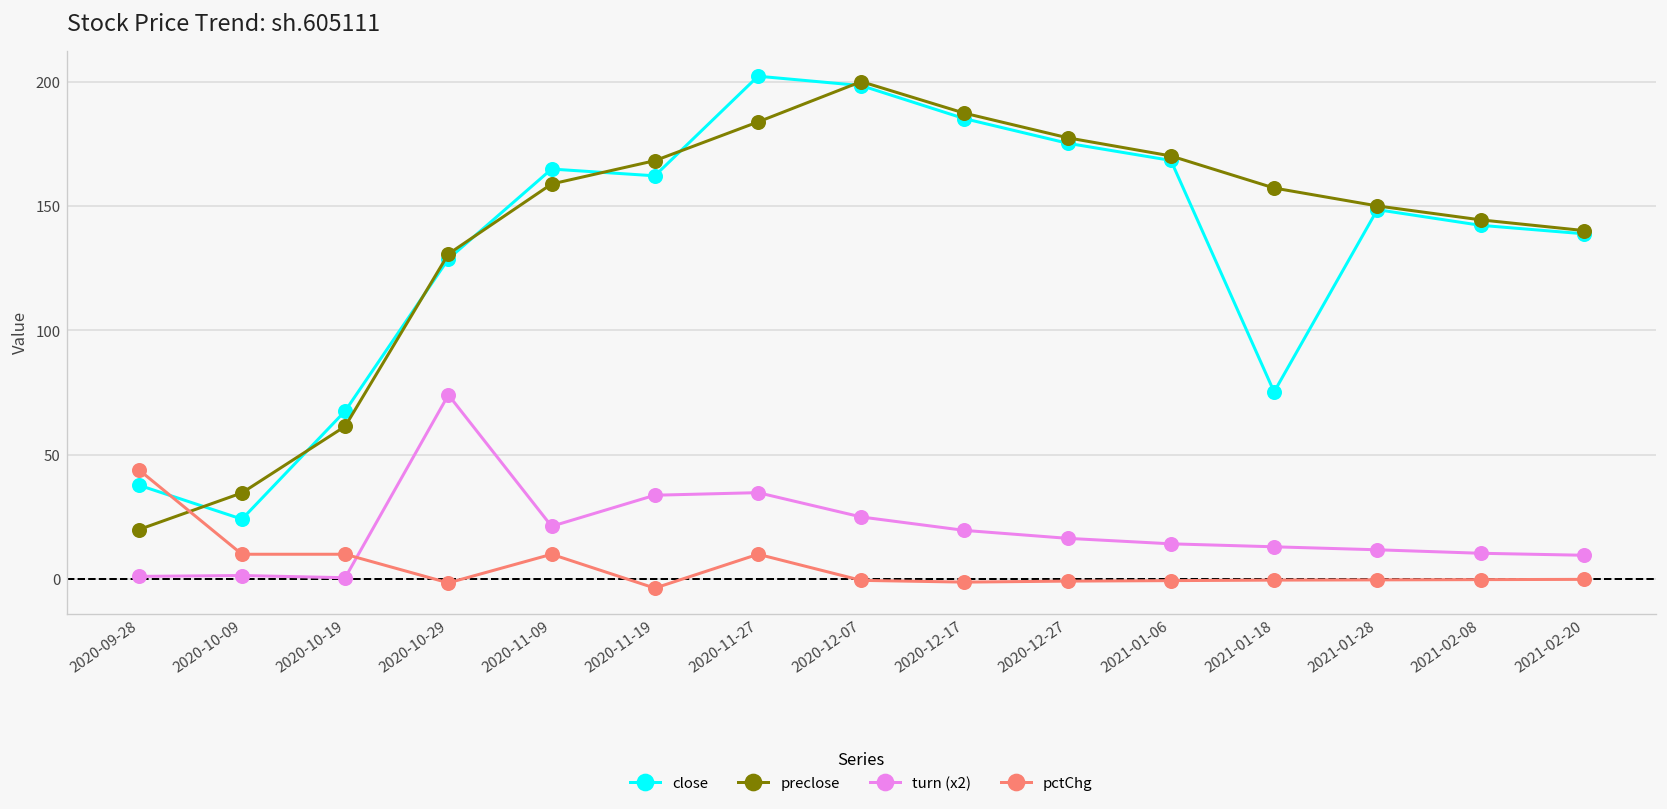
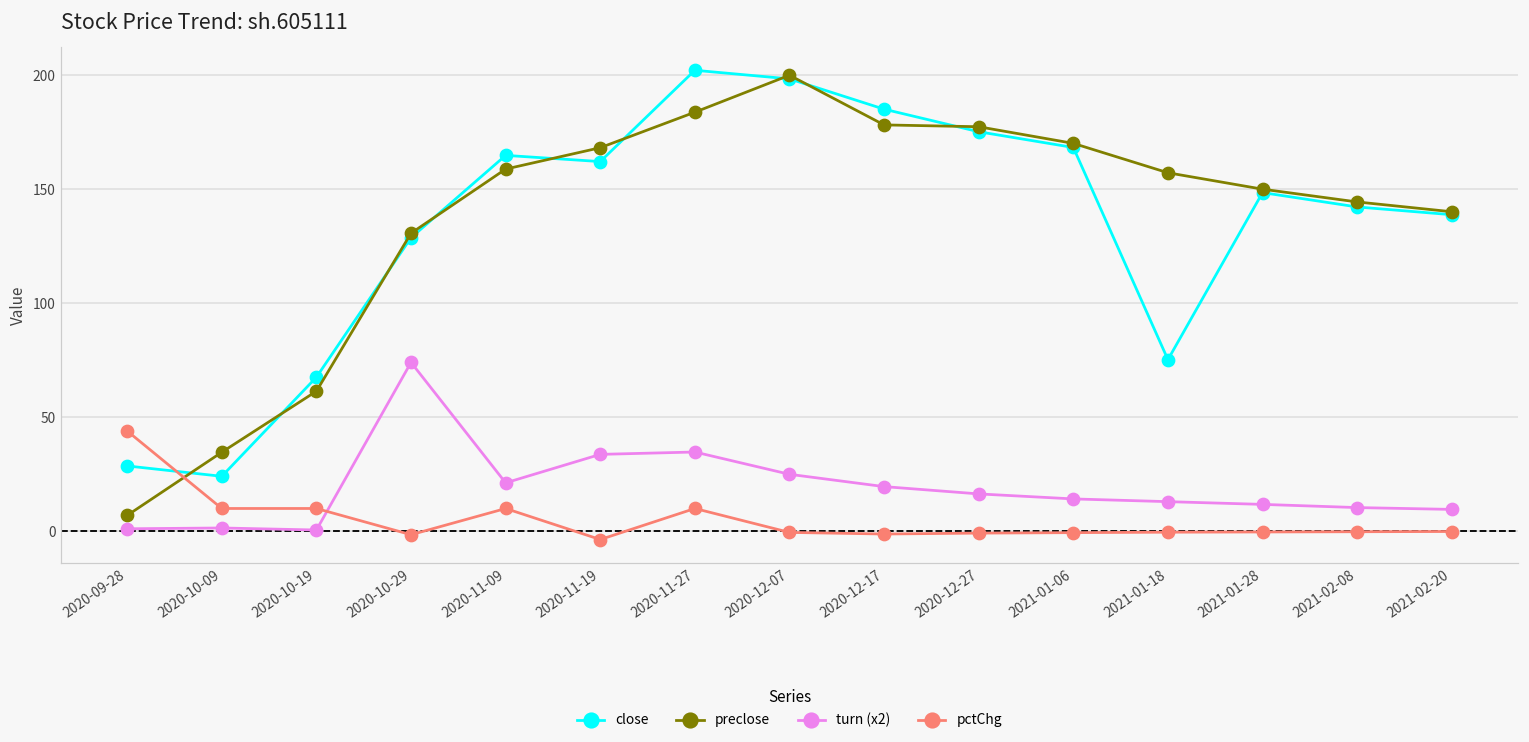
close, 2020-09-28: 38 -> 29
preclose, 2020-09-28: 20 -> 7
preclose, 2020-12-17: 187 -> 178
